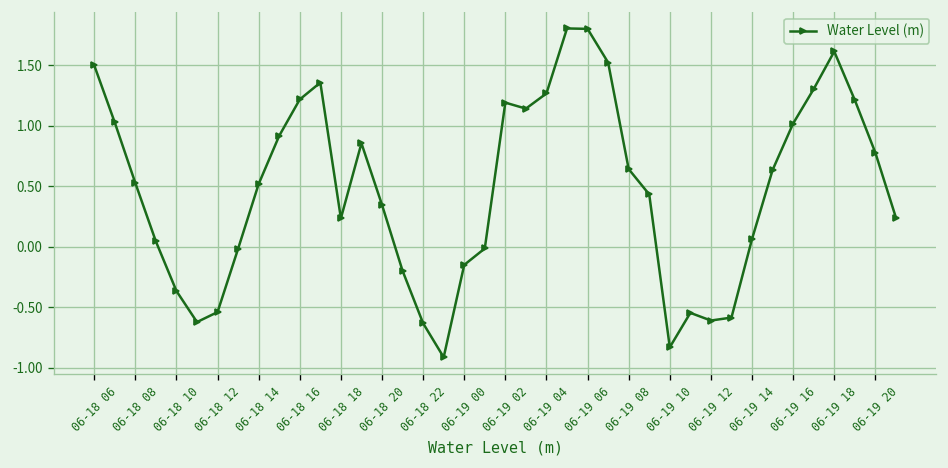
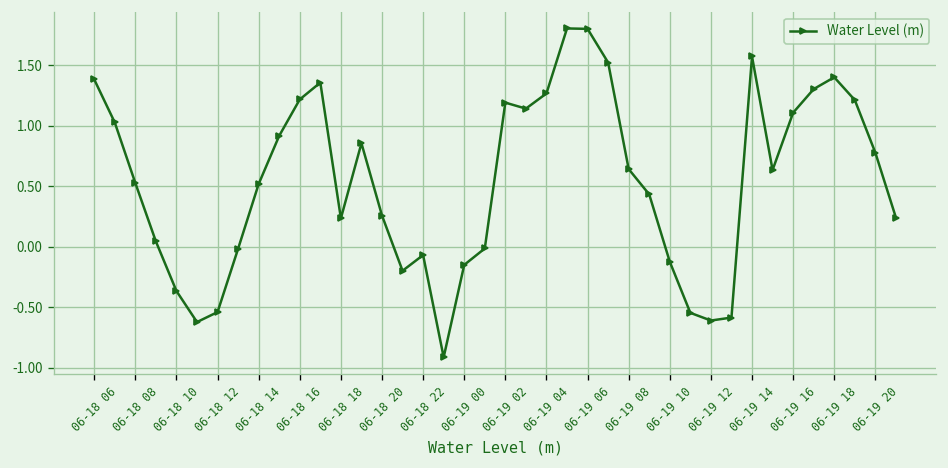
06-18 06: 1.50 -> 1.38
06-18 20: 0.35 -> 0.26
06-18 22: -0.63 -> -0.07
06-19 10: -0.83 -> -0.12
06-19 14: 0.06 -> 1.57
06-19 16: 1.02 -> 1.11
06-19 18: 1.61 -> 1.40
